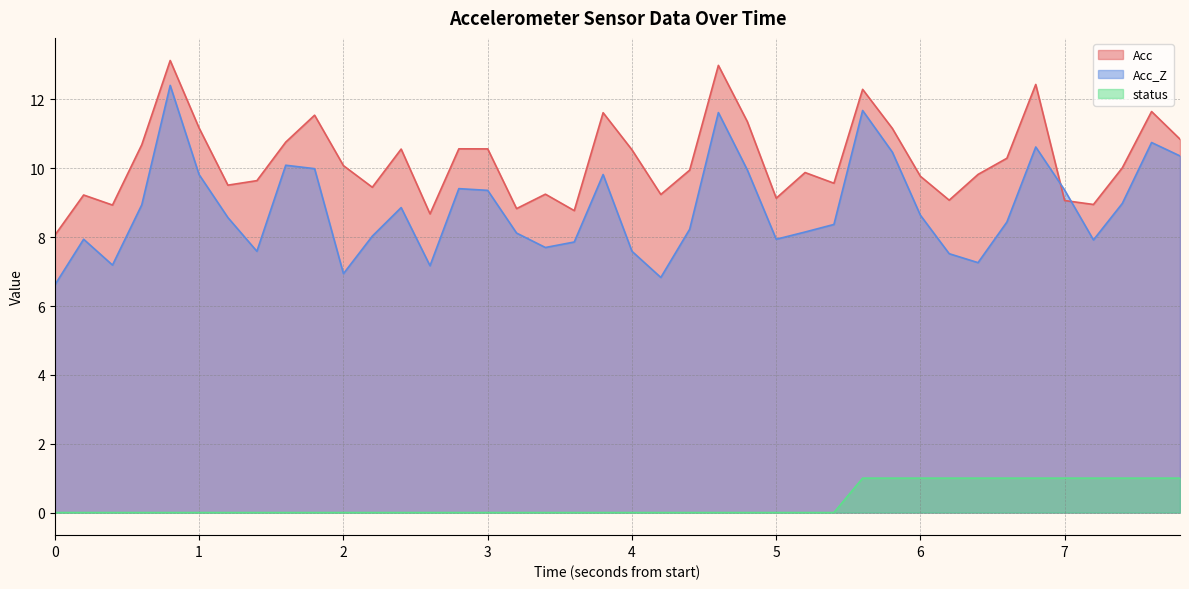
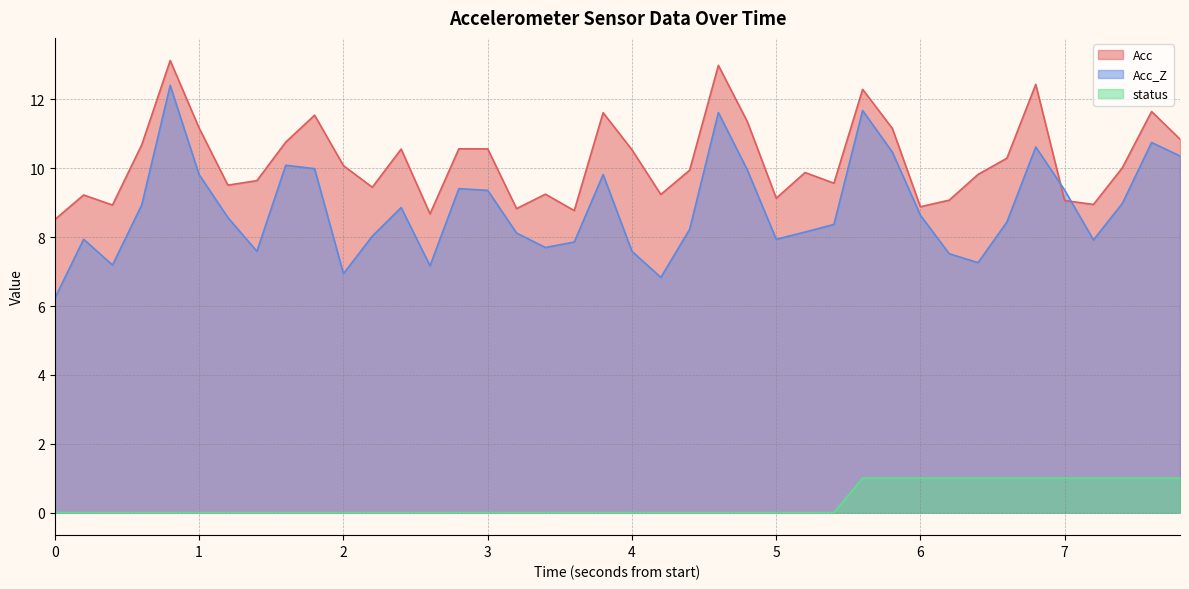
Acc, 0: 8.1 -> 8.5
Acc_Z, 0: 6.6 -> 6.2
Acc, 6: 9.8 -> 8.9
